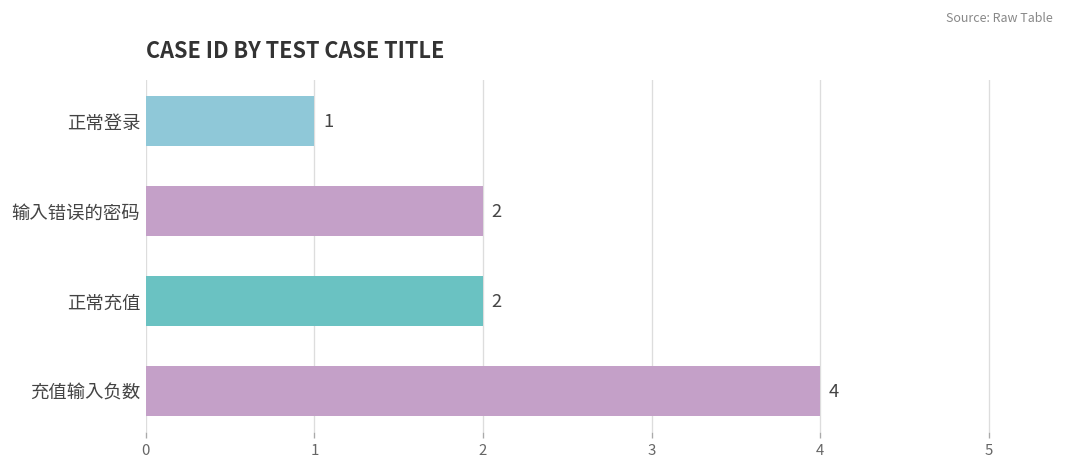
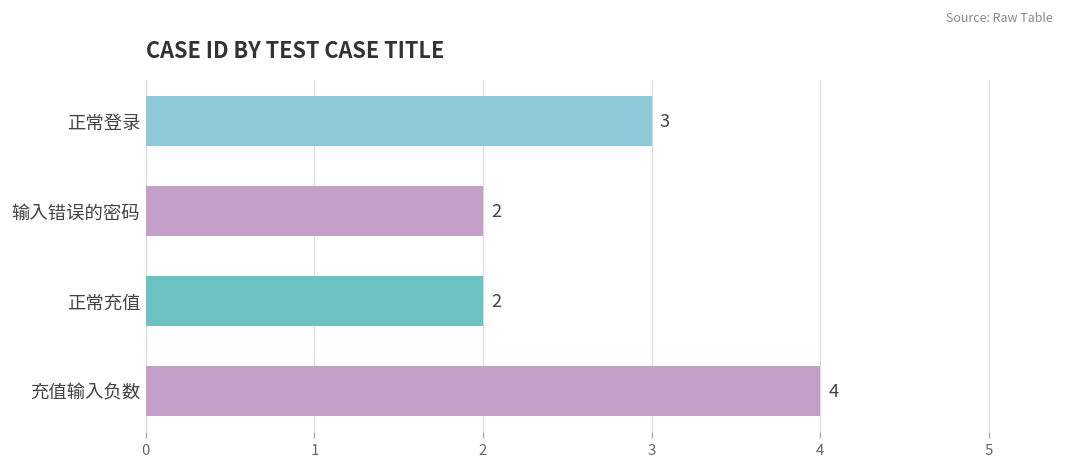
正常登录: 1 -> 3
